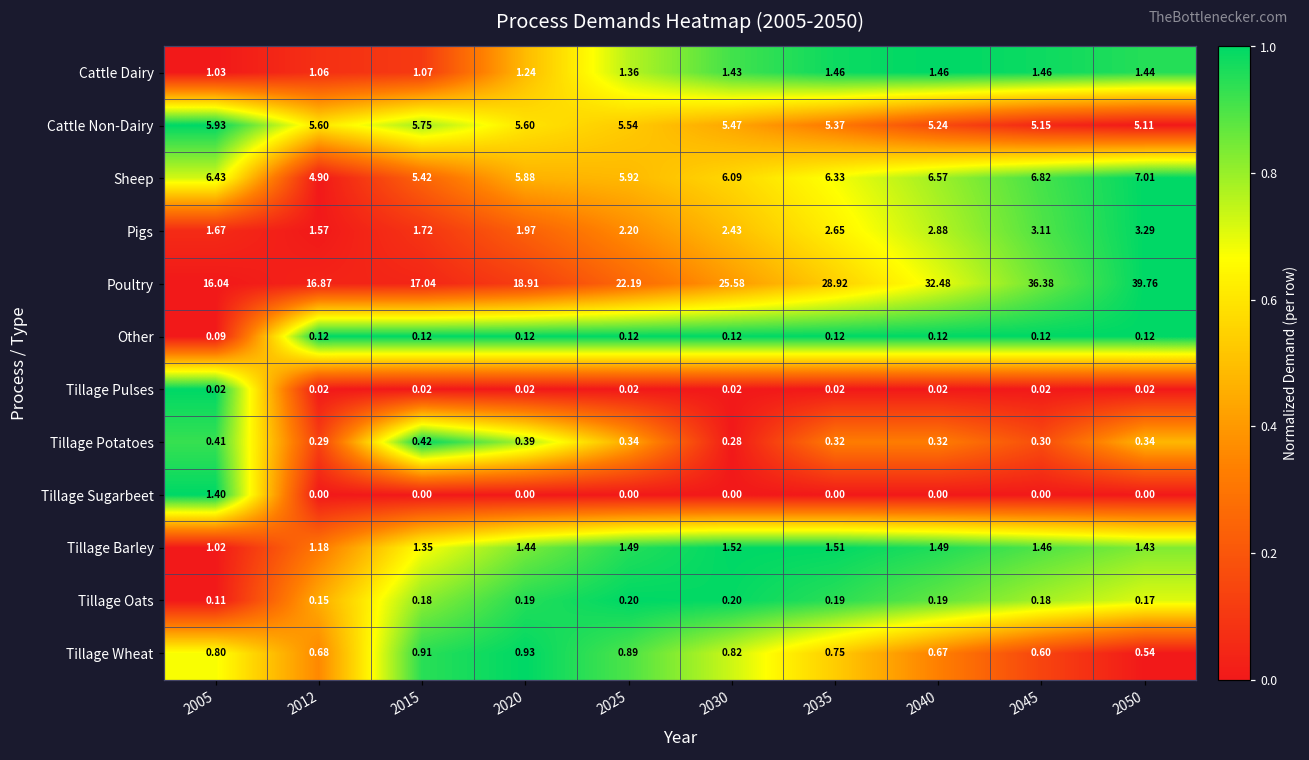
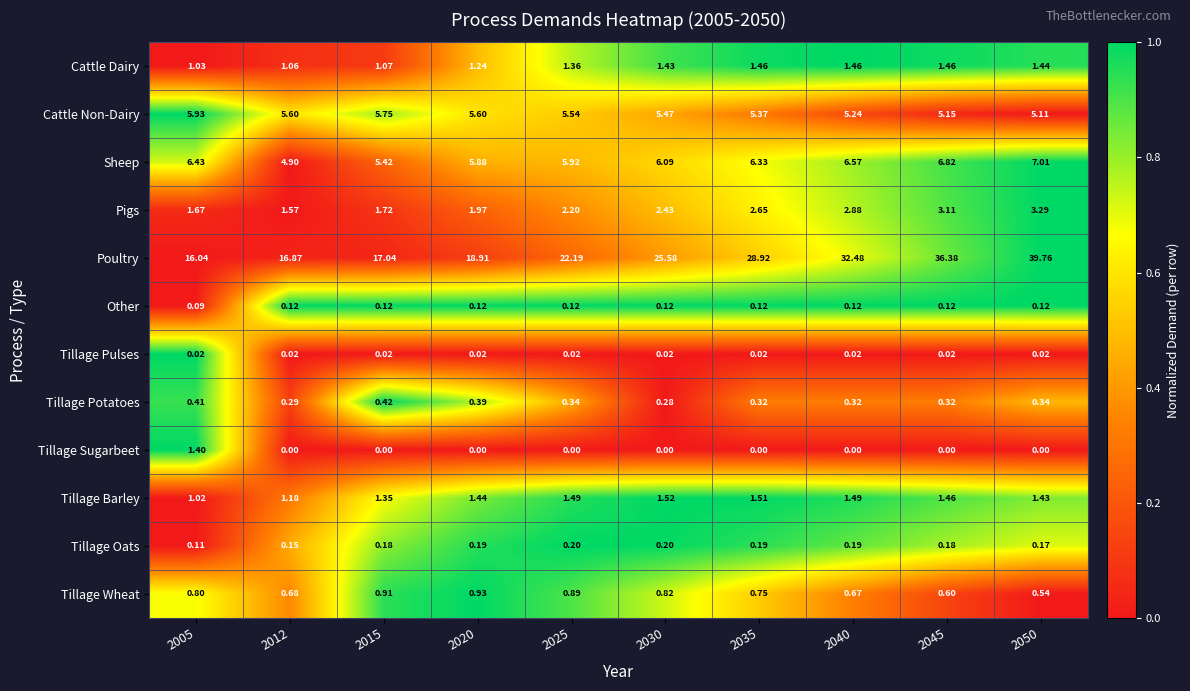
Tillage Potatoes, 2045: 0.30 -> 0.32
